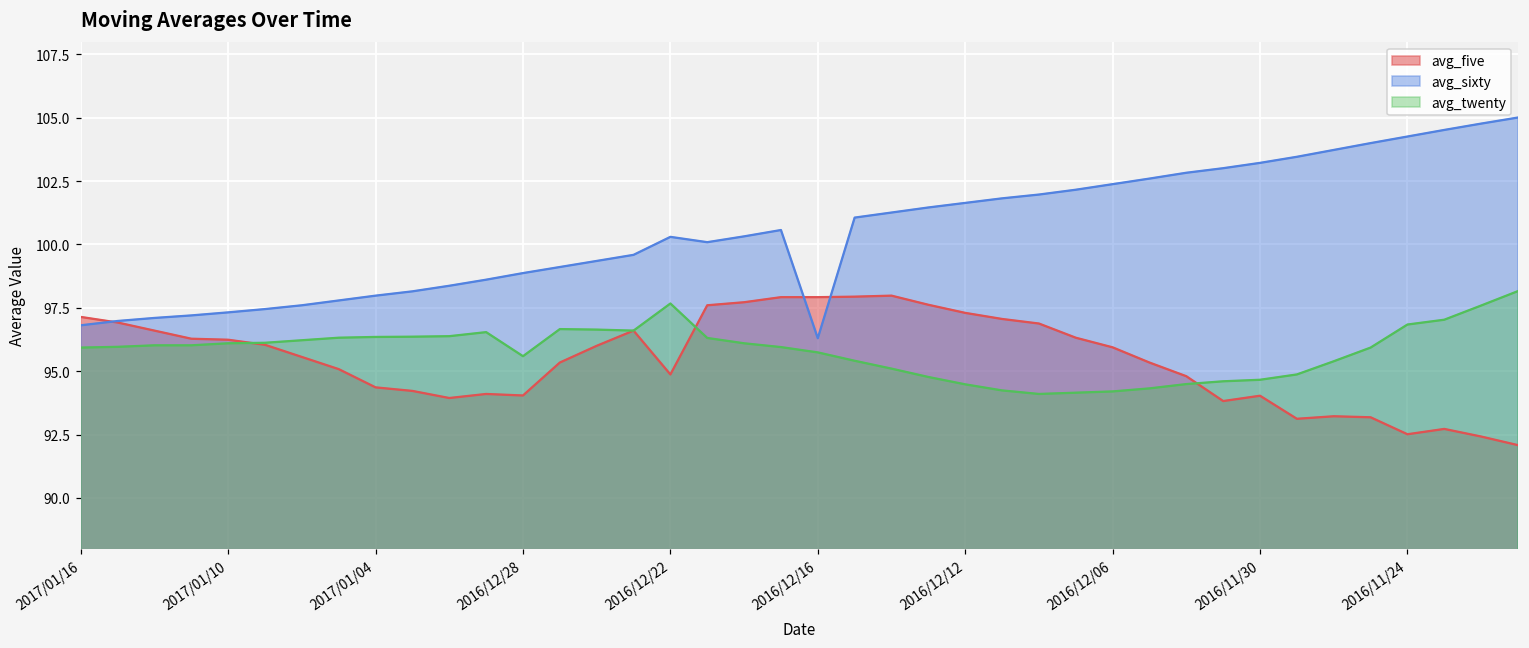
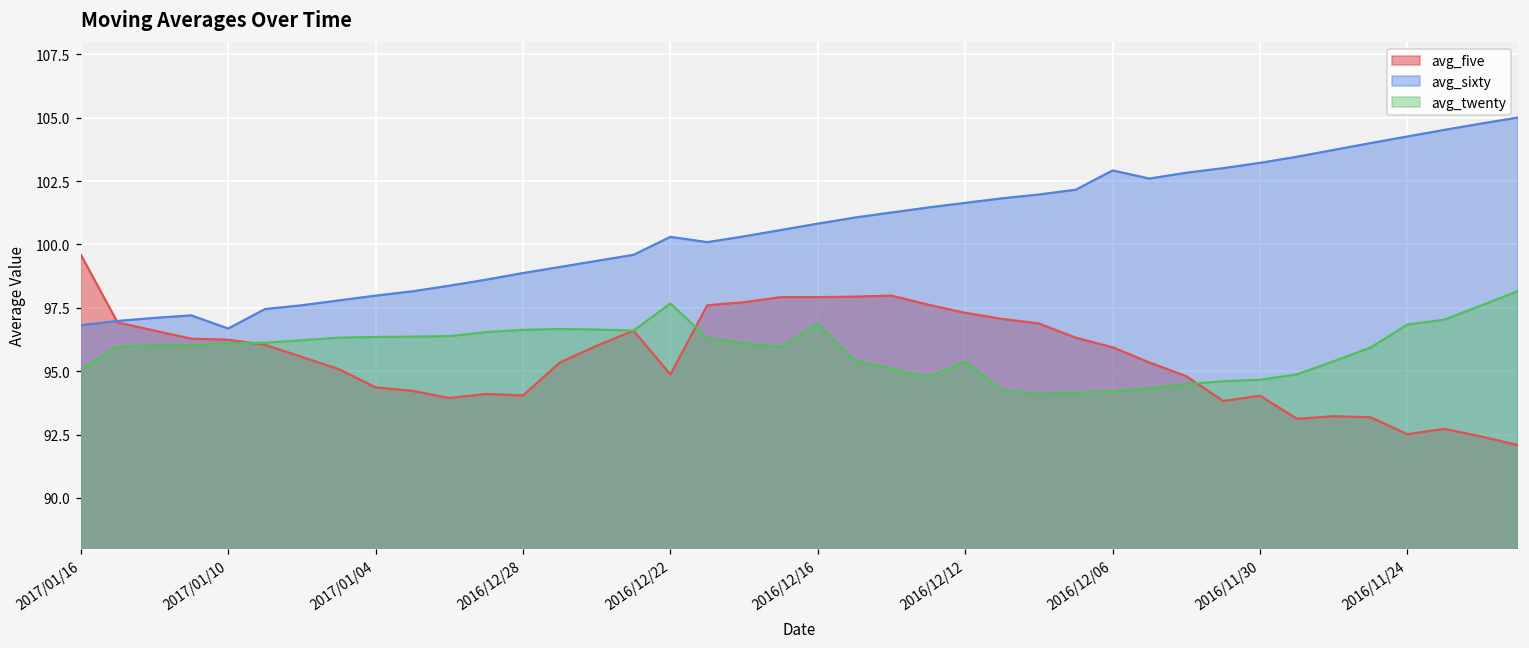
avg_five, 2017/01/16: 97.1 -> 99.6
avg_twenty, 2017/01/16: 95.9 -> 95.1
avg_sixty, 2017/01/10: 97.3 -> 96.7
avg_twenty, 2016/12/28: 95.6 -> 96.6
avg_sixty, 2016/12/16: 96.3 -> 100.8
avg_twenty, 2016/12/16: 95.7 -> 96.9
avg_twenty, 2016/12/12: 94.5 -> 95.4
avg_sixty, 2016/12/06: 102.4 -> 102.9
